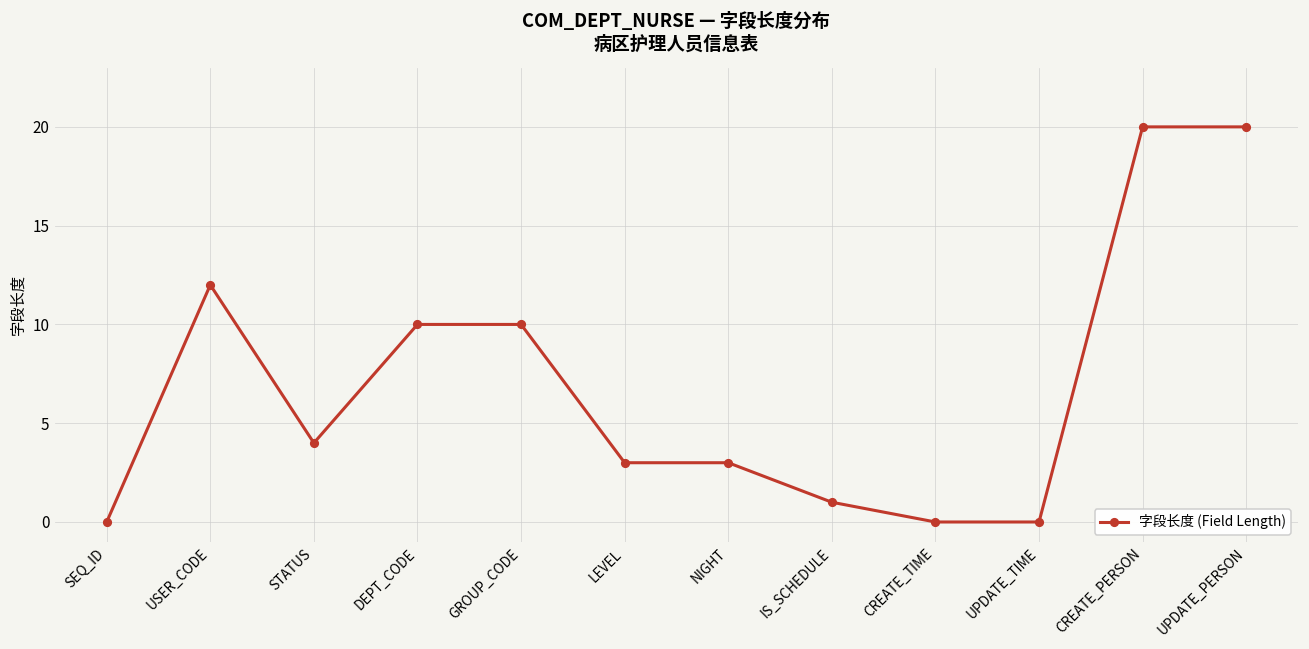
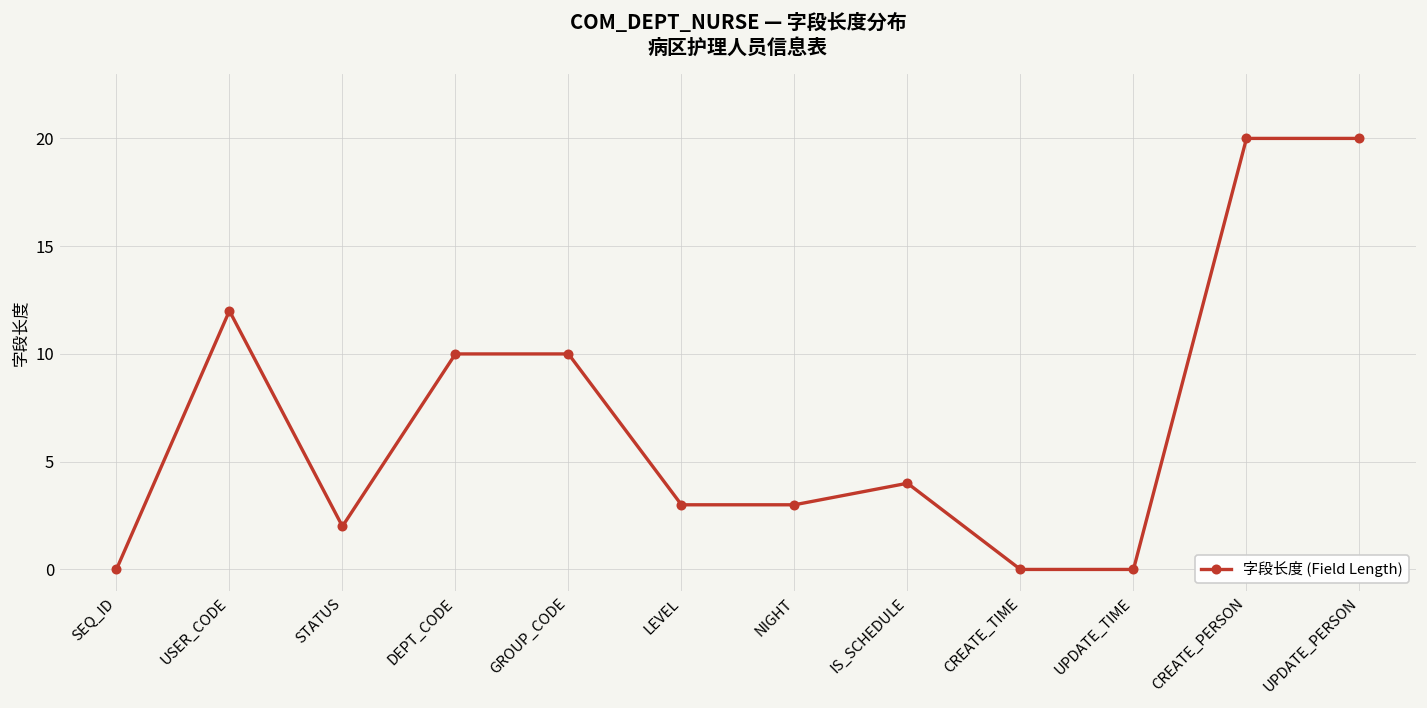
STATUS: 4 -> 2
IS_SCHEDULE: 1 -> 4
